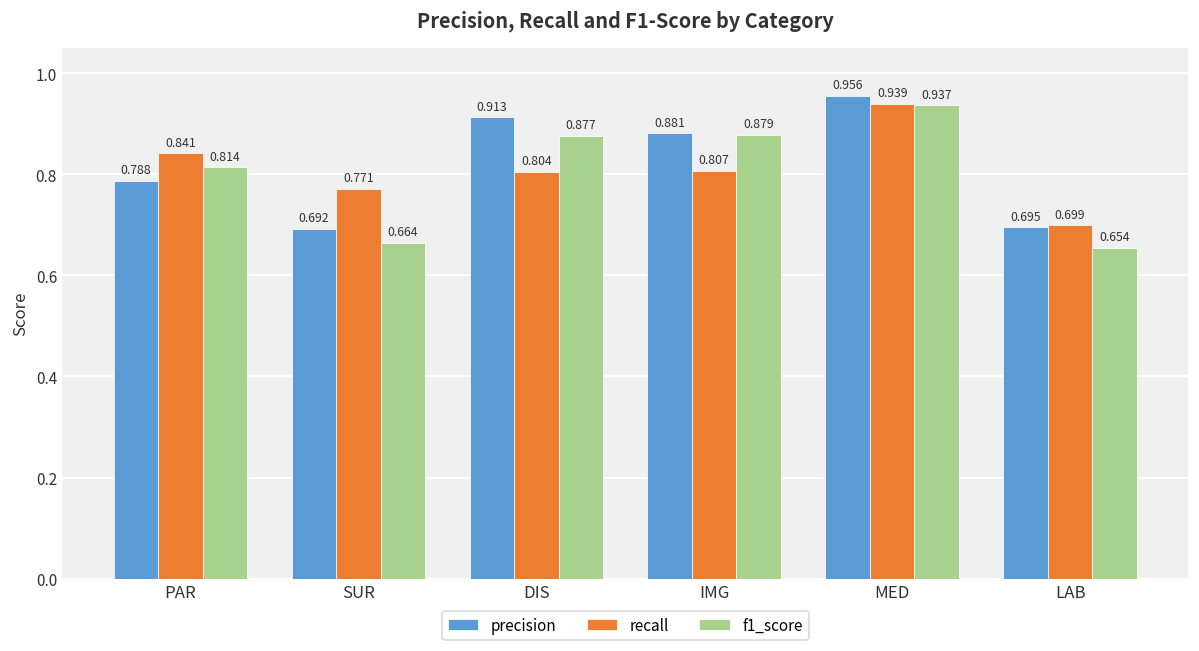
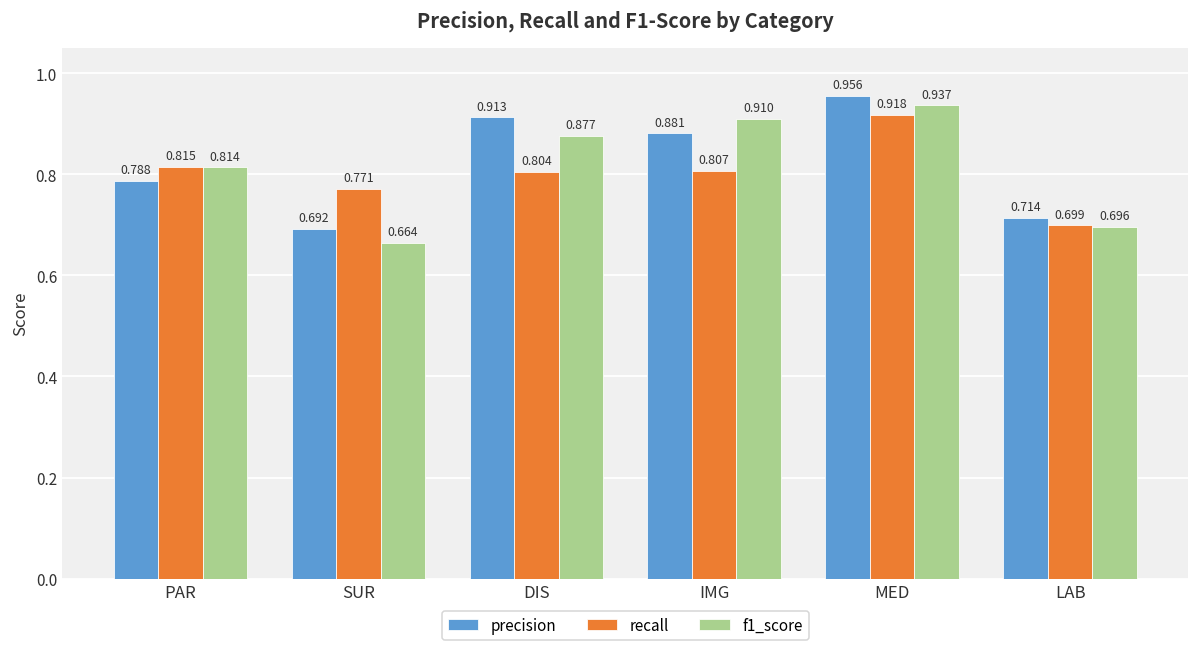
recall, PAR: 0.841 -> 0.815
f1_score, IMG: 0.879 -> 0.910
recall, MED: 0.939 -> 0.918
precision, LAB: 0.695 -> 0.714
f1_score, LAB: 0.654 -> 0.696
